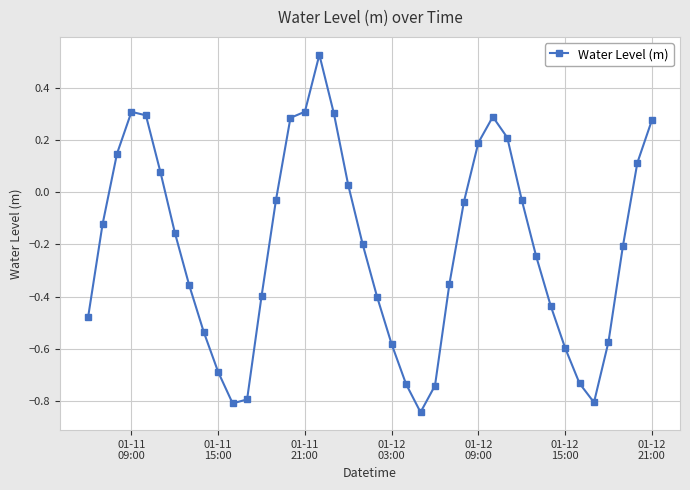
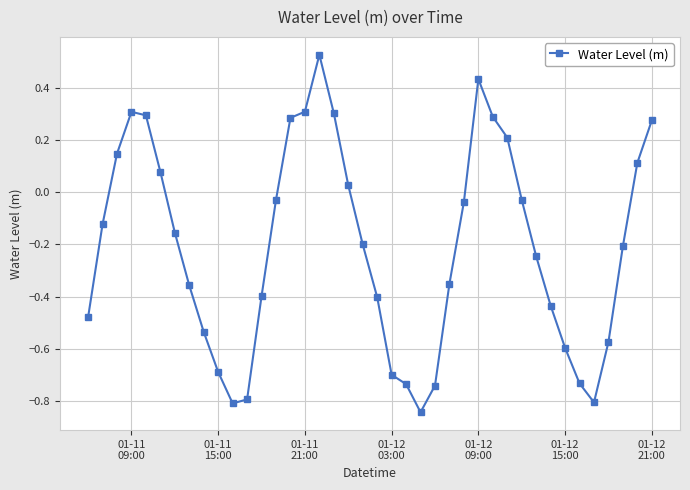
01-12 03:00: -0.58 -> -0.70
01-12 09:00: 0.19 -> 0.43
